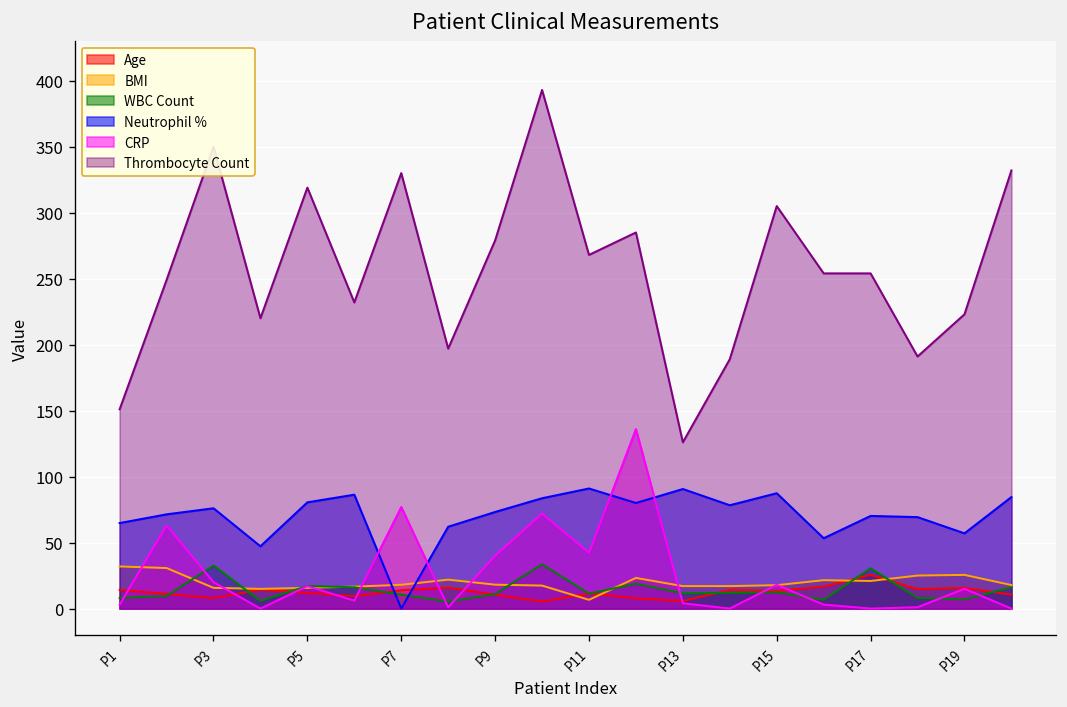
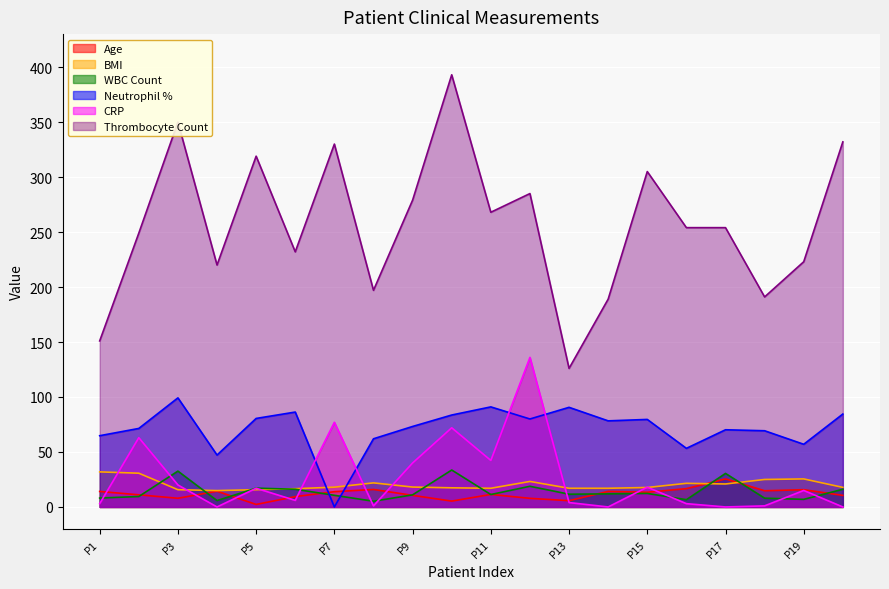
Neutrophil %, P3: 76 -> 99
Age, P5: 12 -> 2
BMI, P11: 7 -> 17
Neutrophil %, P15: 87 -> 80
